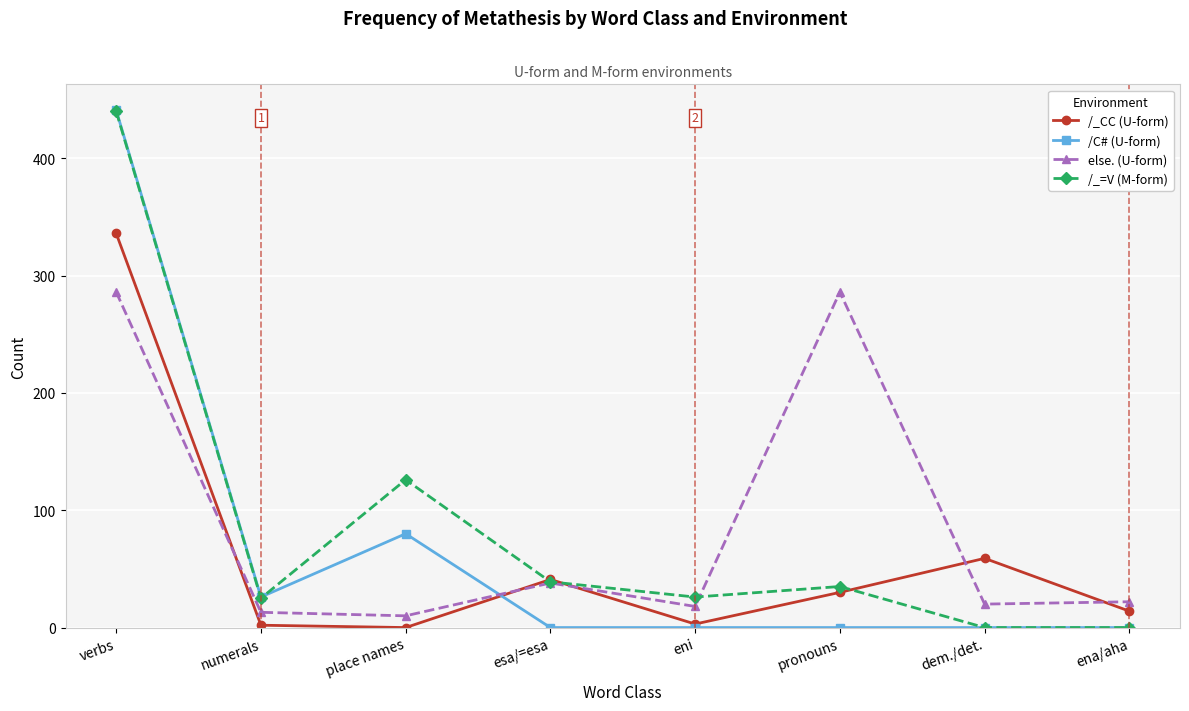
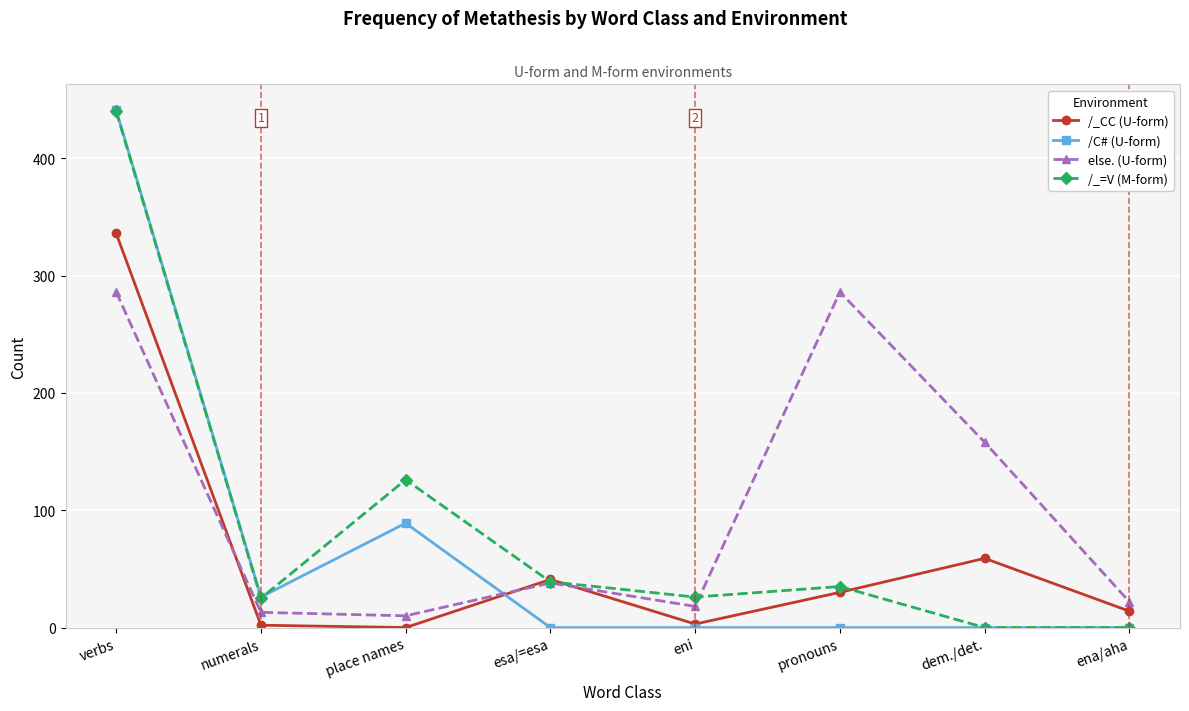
/C# (U-form), place names: 80 -> 89
else. (U-form), dem./det.: 20 -> 158
